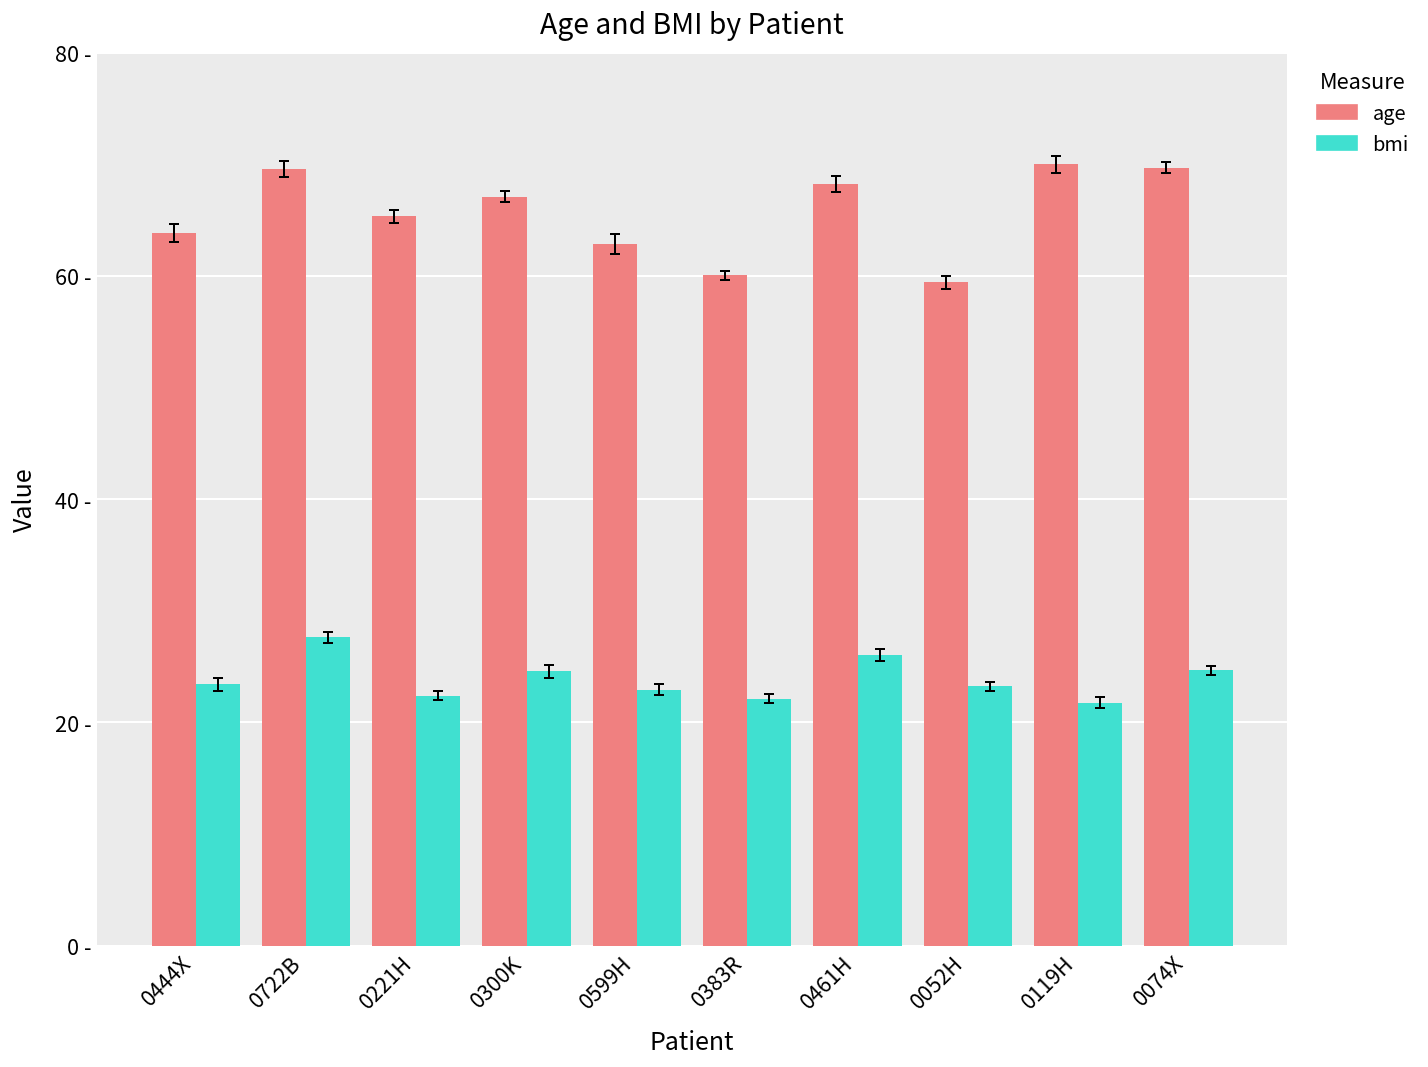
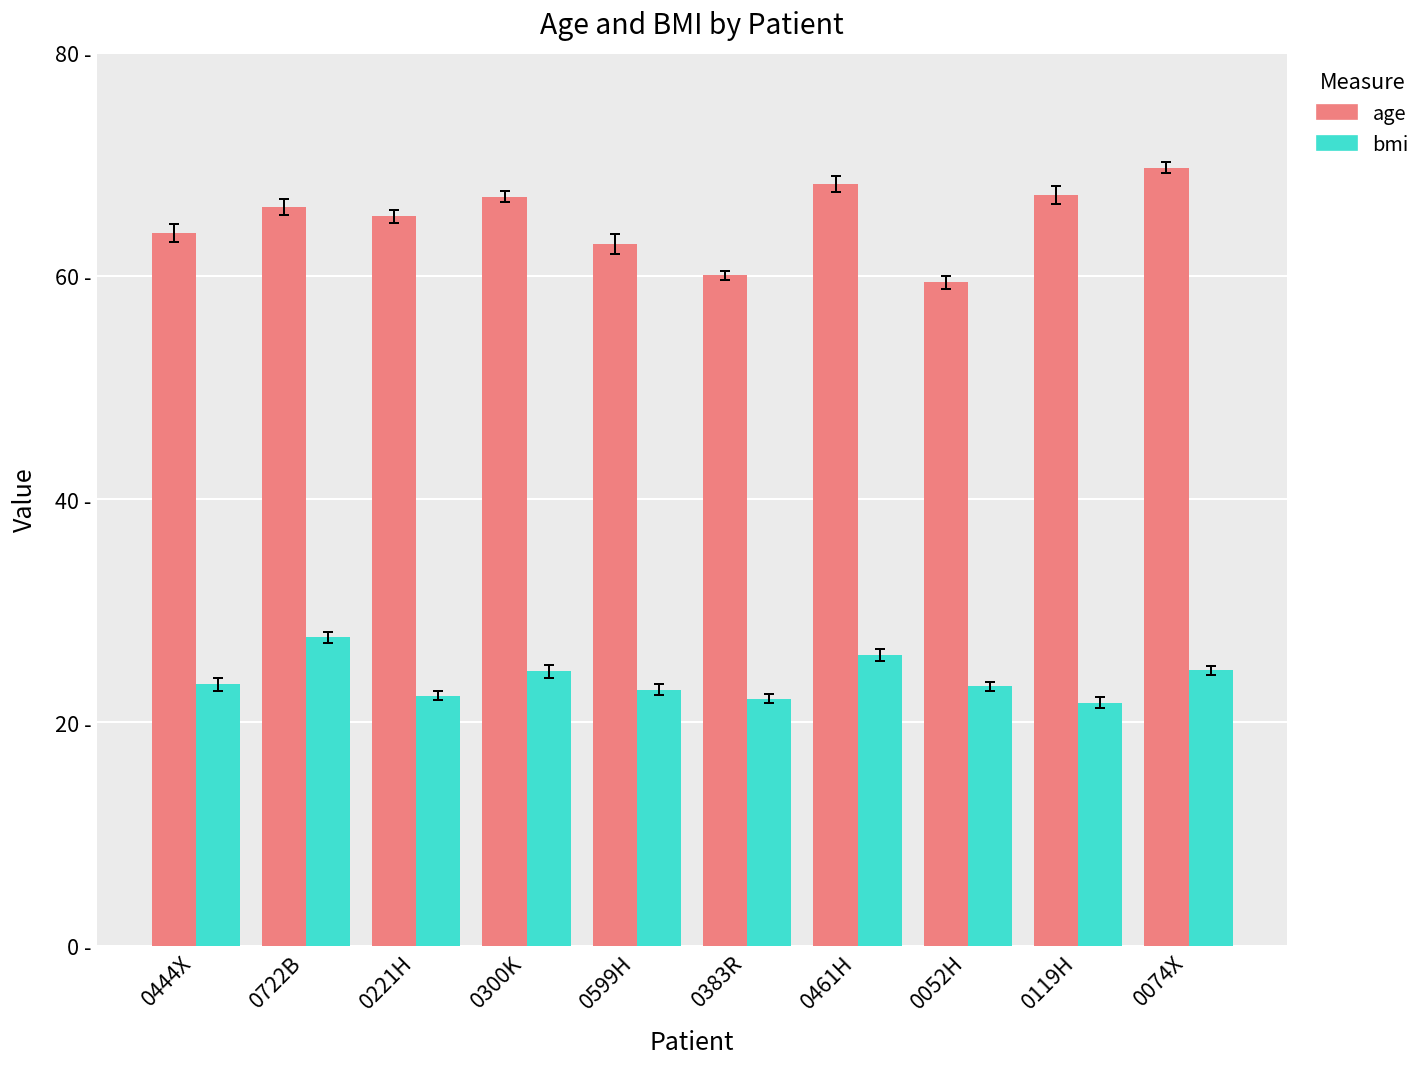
age, 0722B: 70 - -> 66 -
age, 0119H: 70 - -> 67 -
